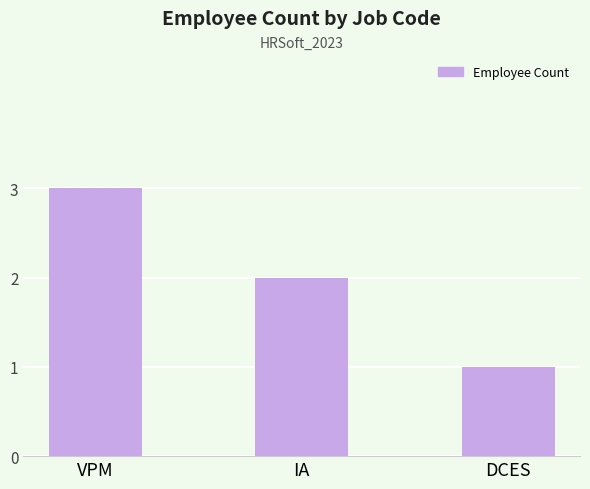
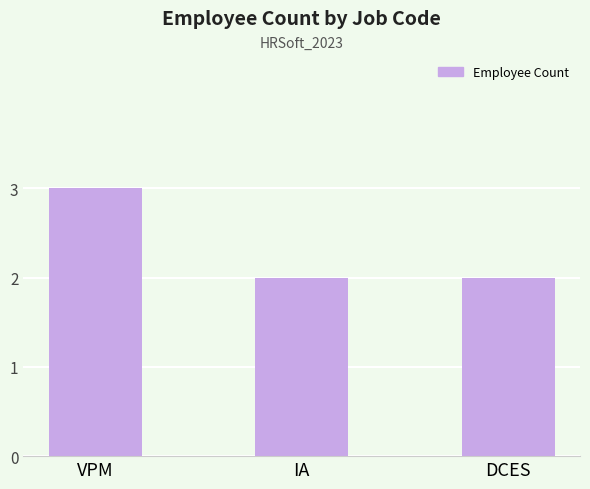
DCES: 1 -> 2
